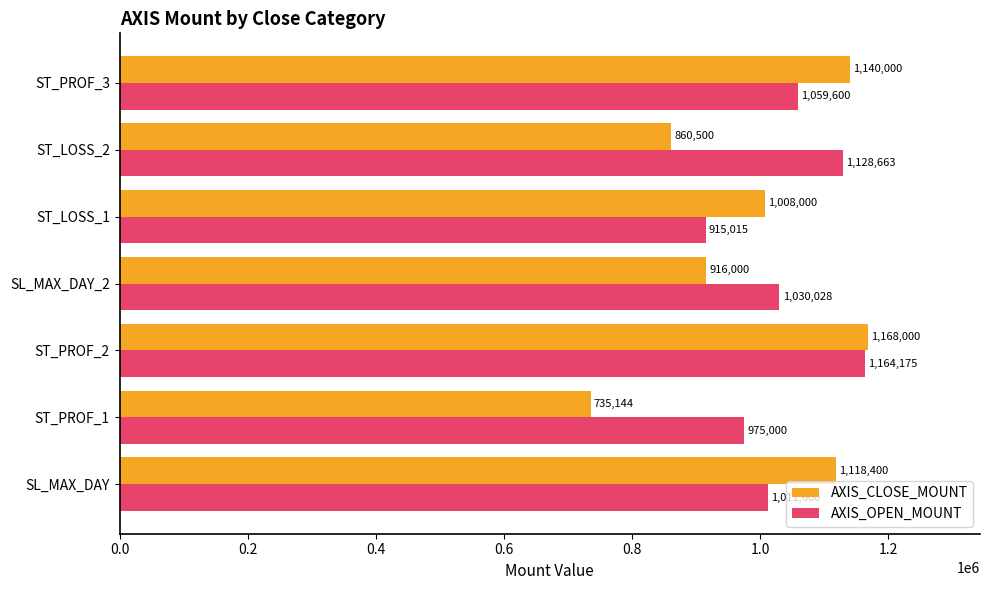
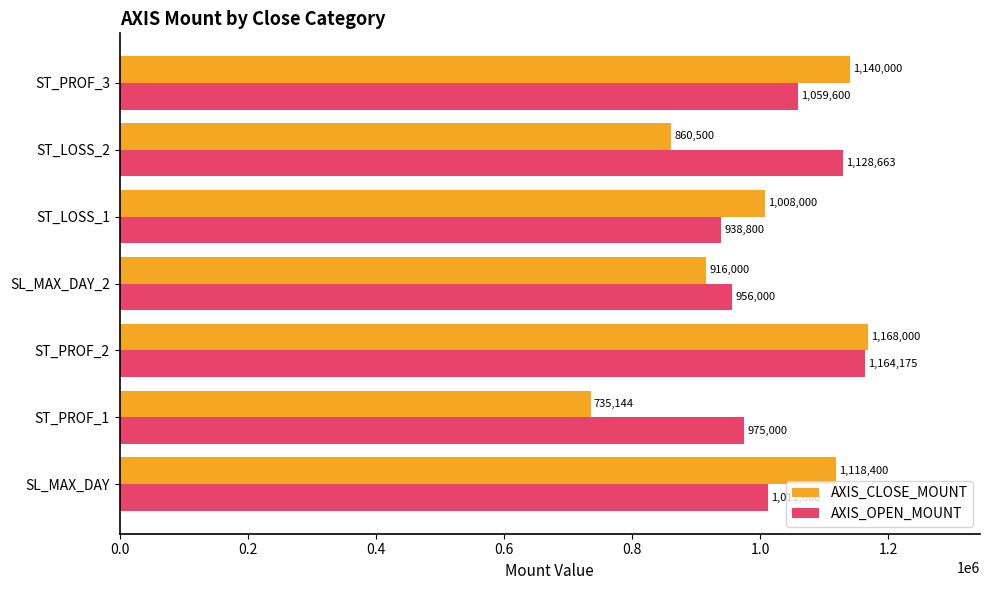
AXIS_OPEN_MOUNT, ST_LOSS_1: 915,015 -> 938,800
AXIS_OPEN_MOUNT, SL_MAX_DAY_2: 1,030,028 -> 956,000
